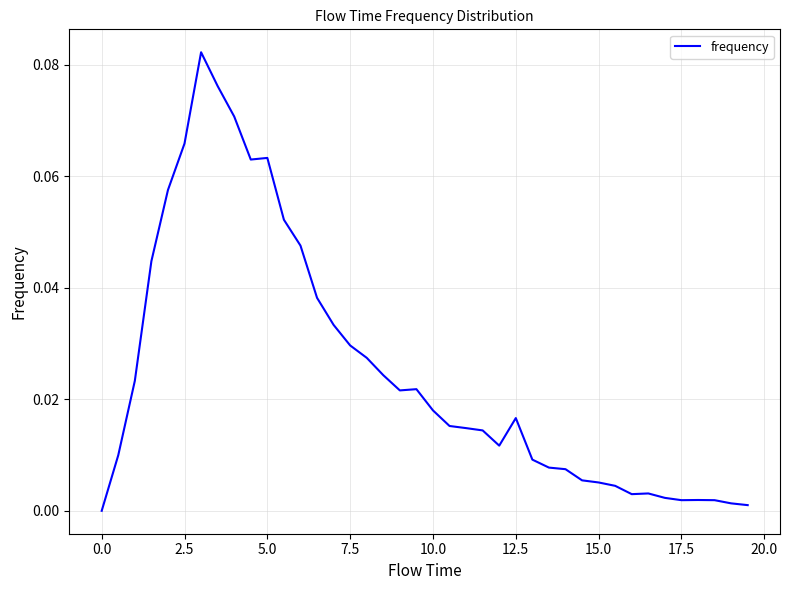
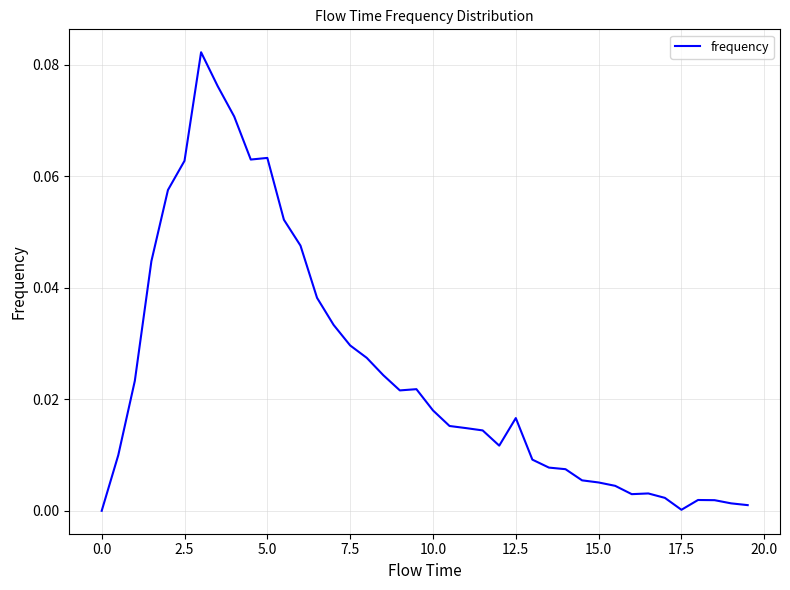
2.5: 0.066 -> 0.063
17.5: 0.002 -> 0.000
